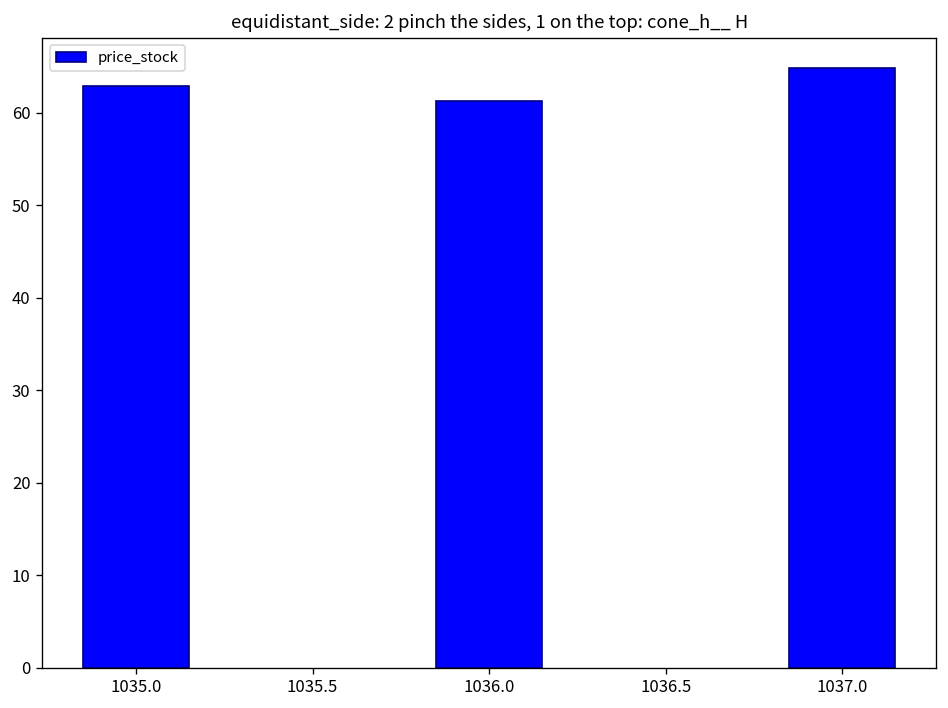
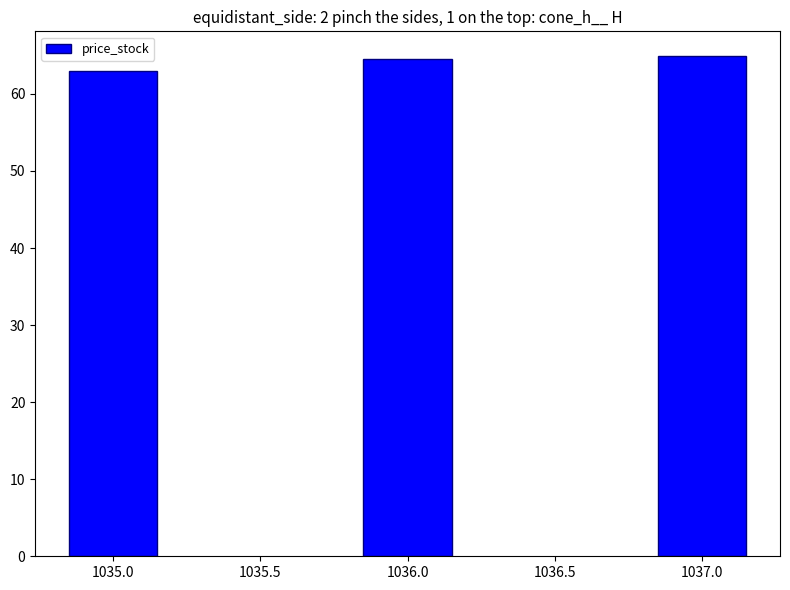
1036.0: 61 -> 65
